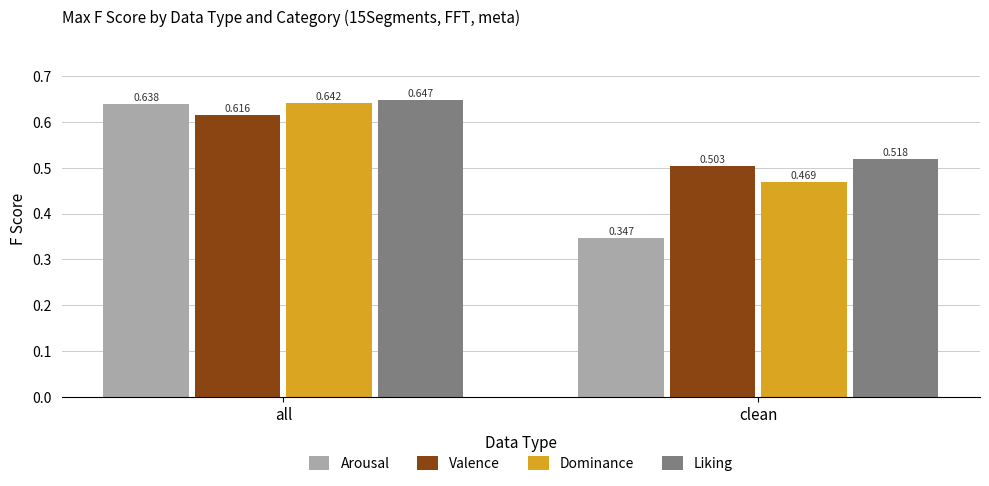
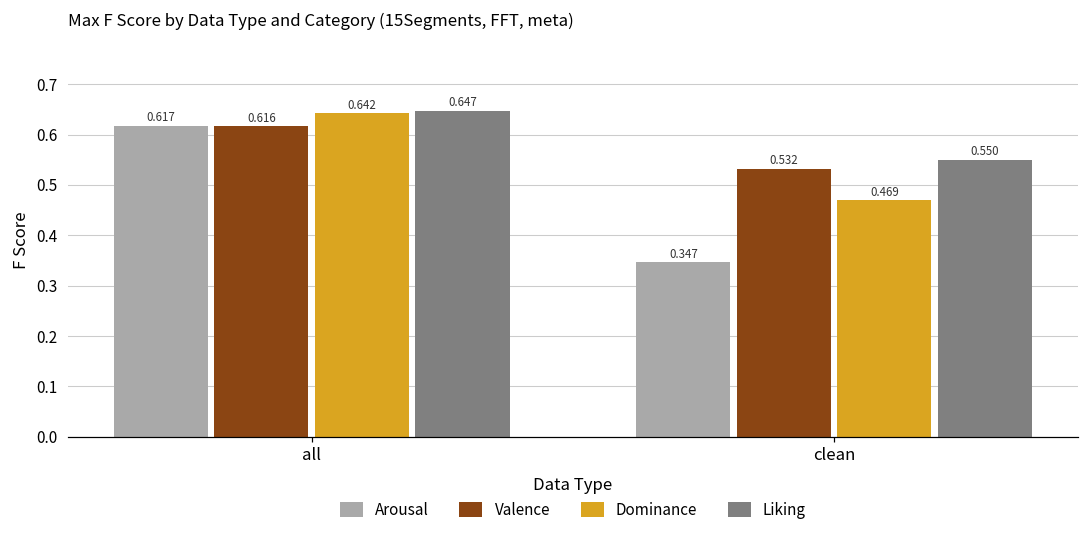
Arousal, all: 0.638 -> 0.617
Valence, clean: 0.503 -> 0.532
Liking, clean: 0.518 -> 0.550
